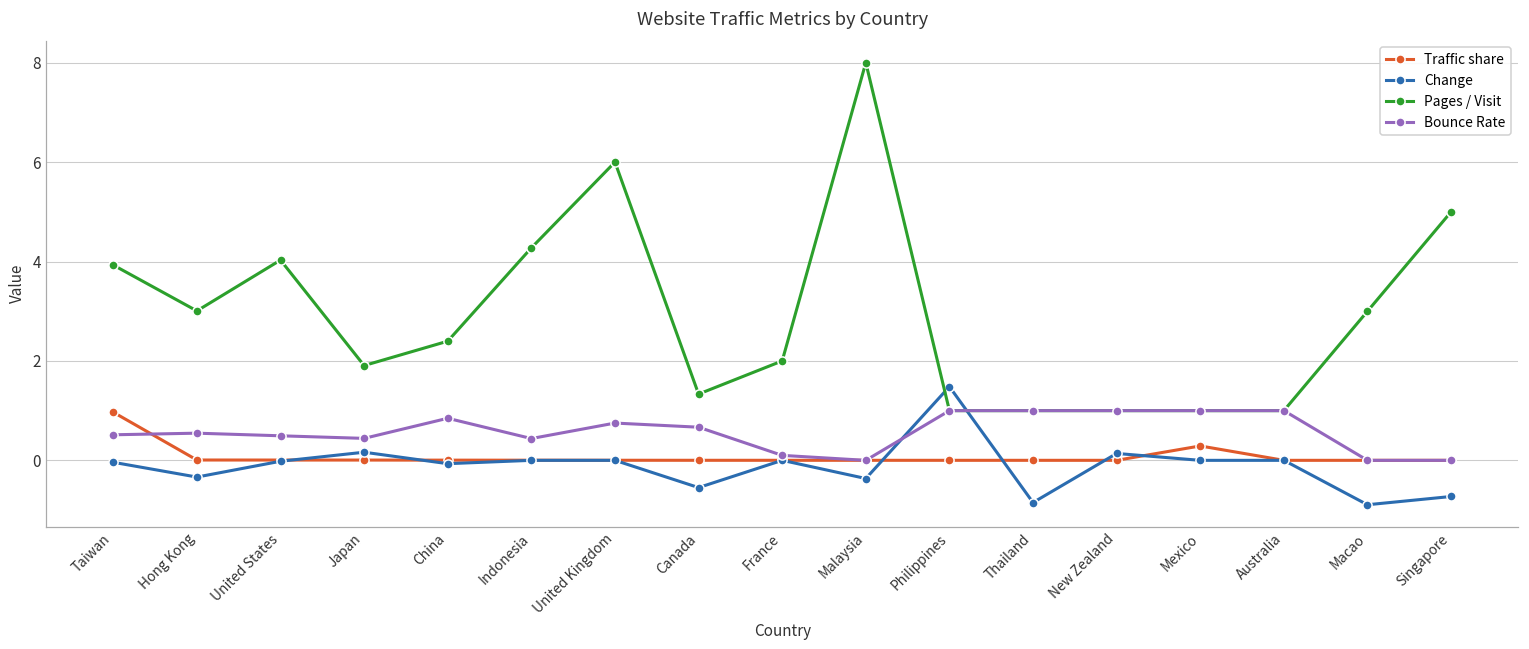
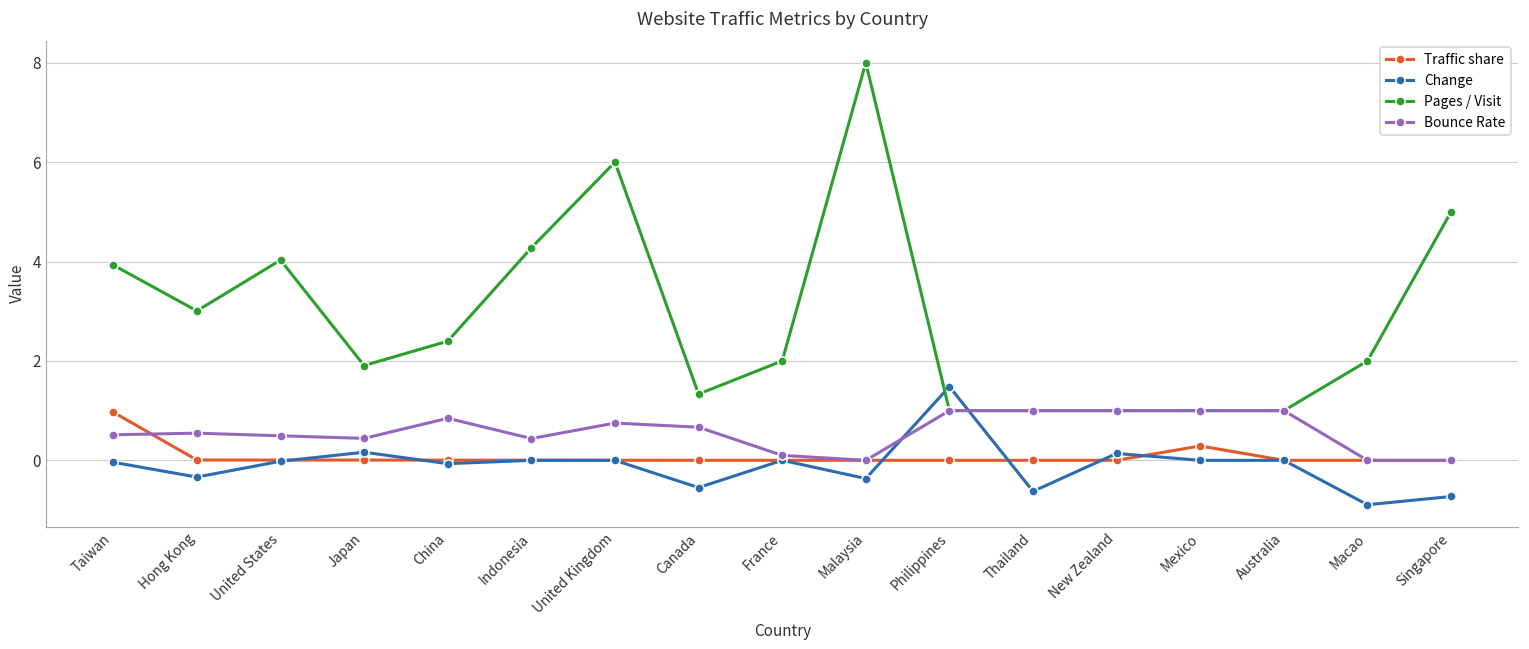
Change, Thailand: -0.8 -> -0.6
Pages / Visit, Macao: 3 -> 2
